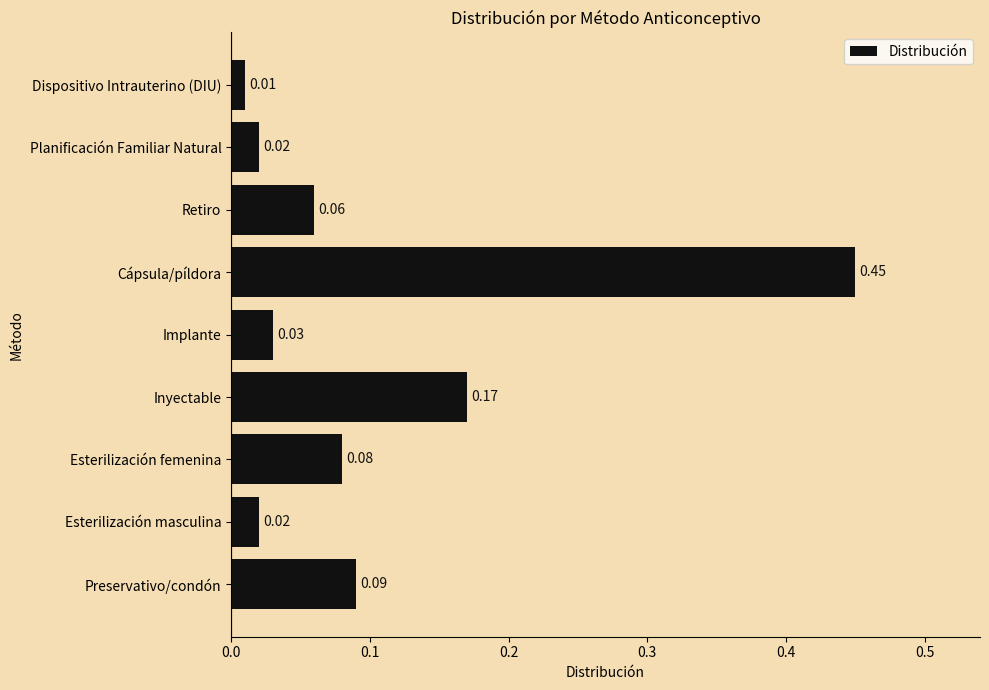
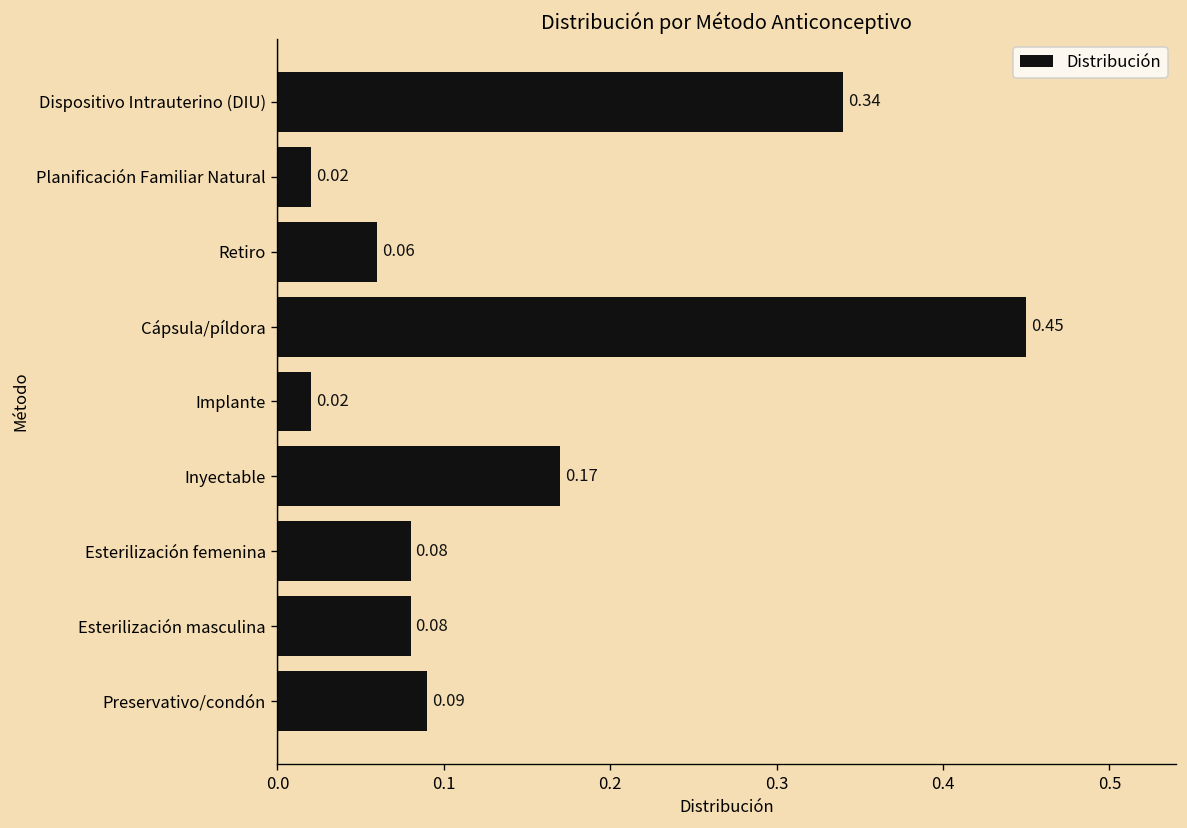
Dispositivo Intrauterino (DIU): 0.01 -> 0.34
Implante: 0.03 -> 0.02
Esterilización masculina: 0.02 -> 0.08
